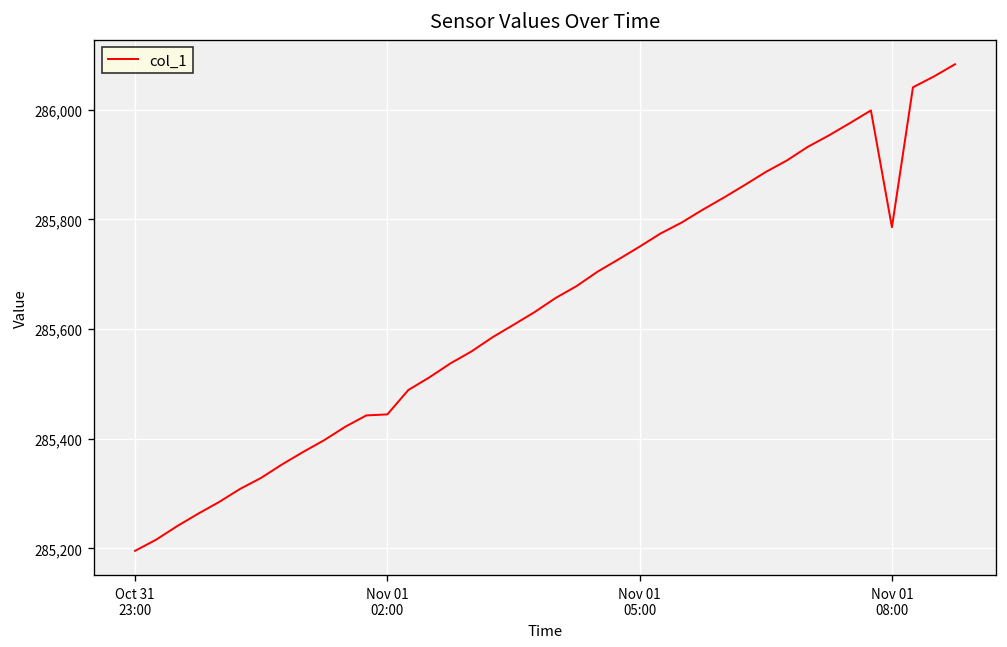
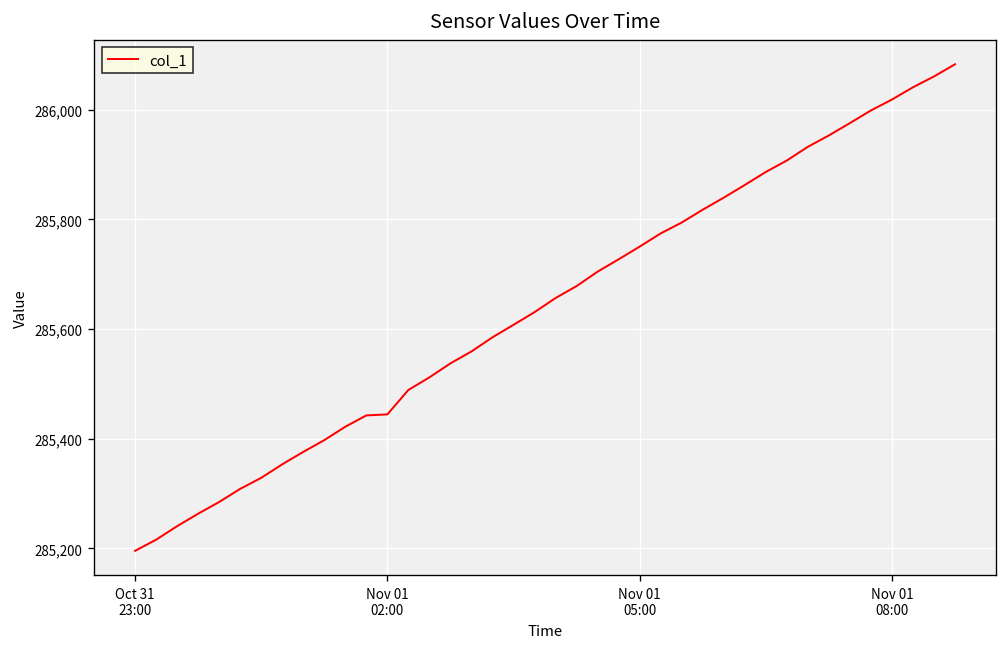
Nov 01 08:00: 285,790 -> 286,020
